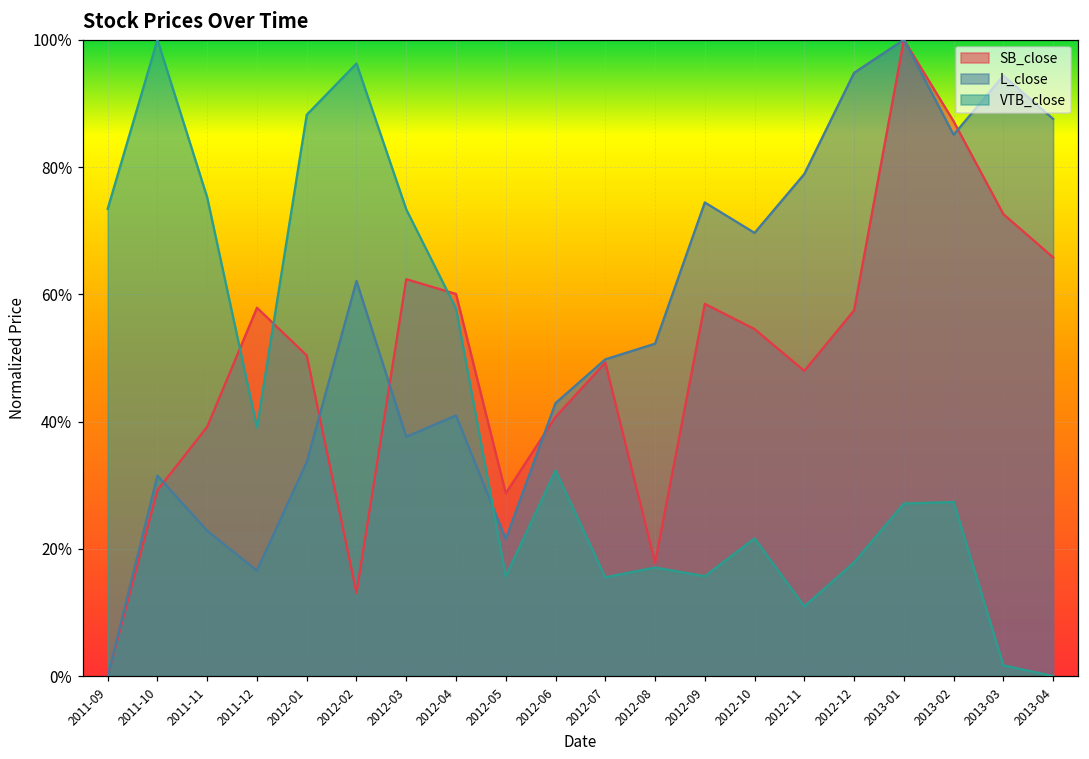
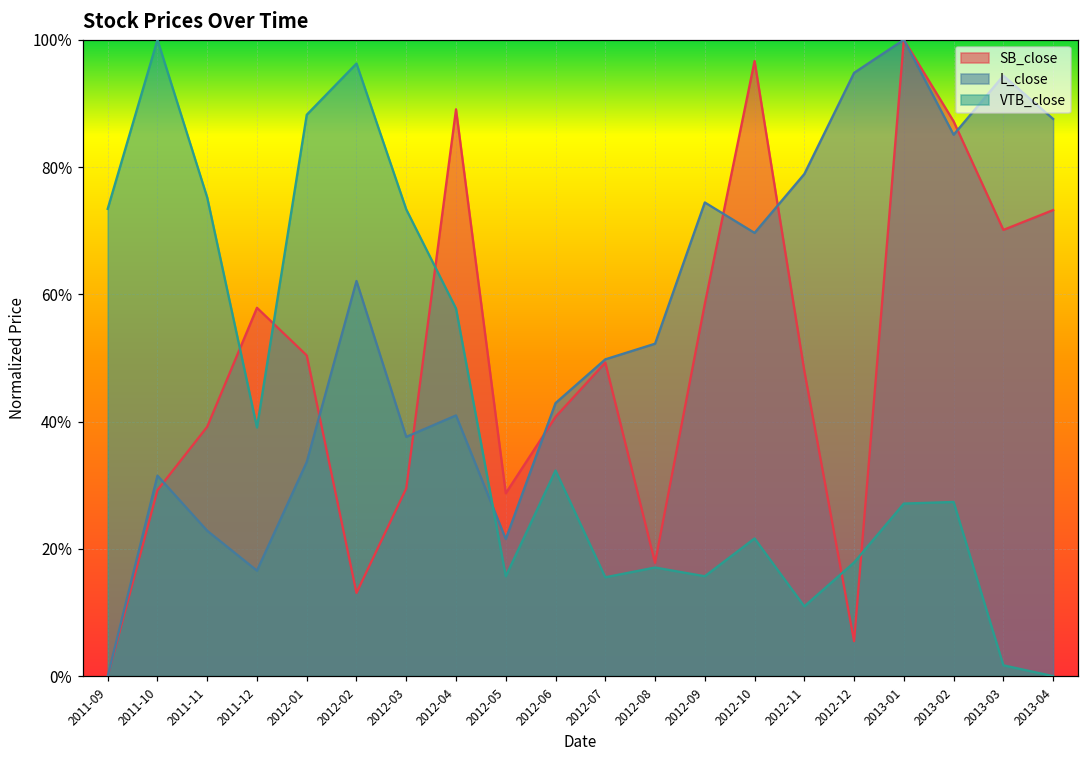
SB_close, 2012-03: 62% -> 30%
SB_close, 2012-04: 60% -> 89%
SB_close, 2012-10: 55% -> 97%
SB_close, 2012-12: 57% -> 5%
SB_close, 2013-03: 73% -> 70%
SB_close, 2013-04: 66% -> 73%
